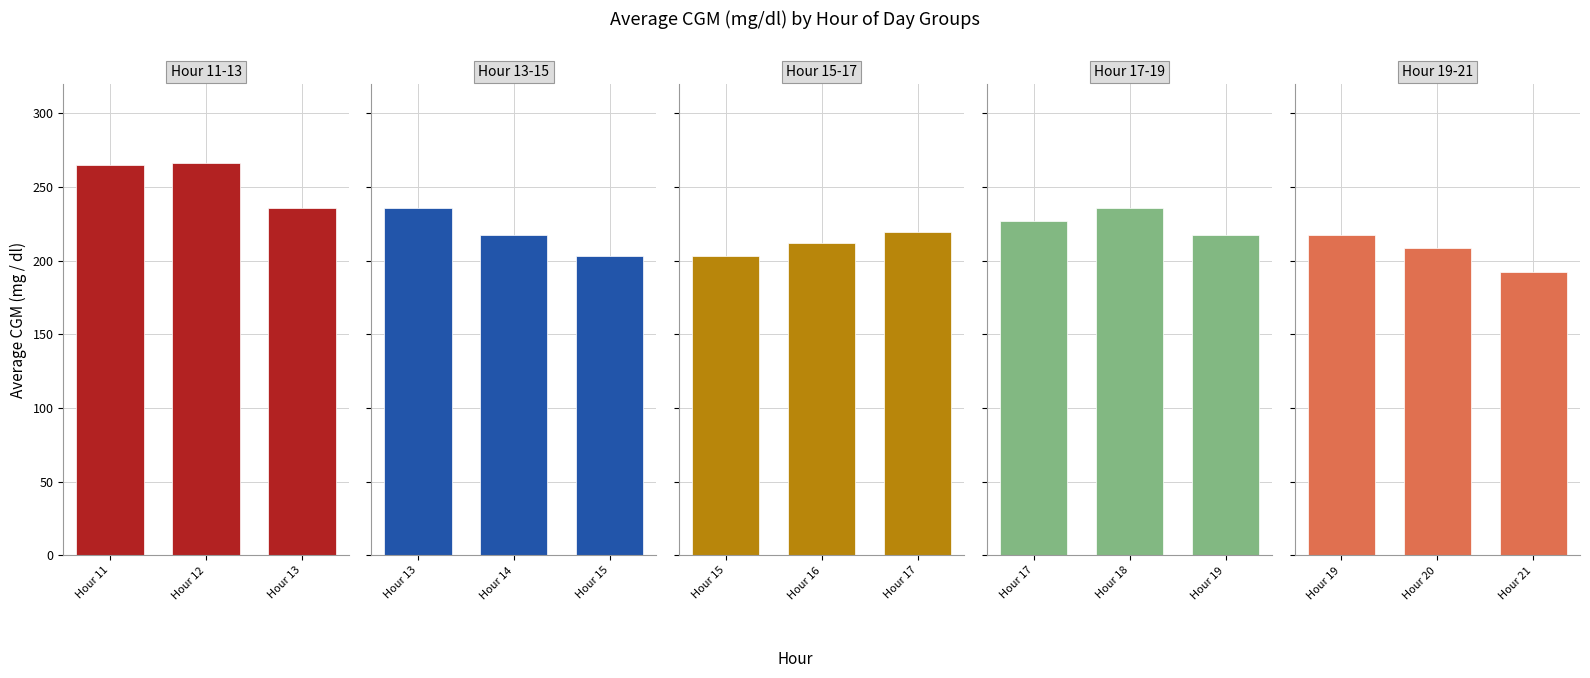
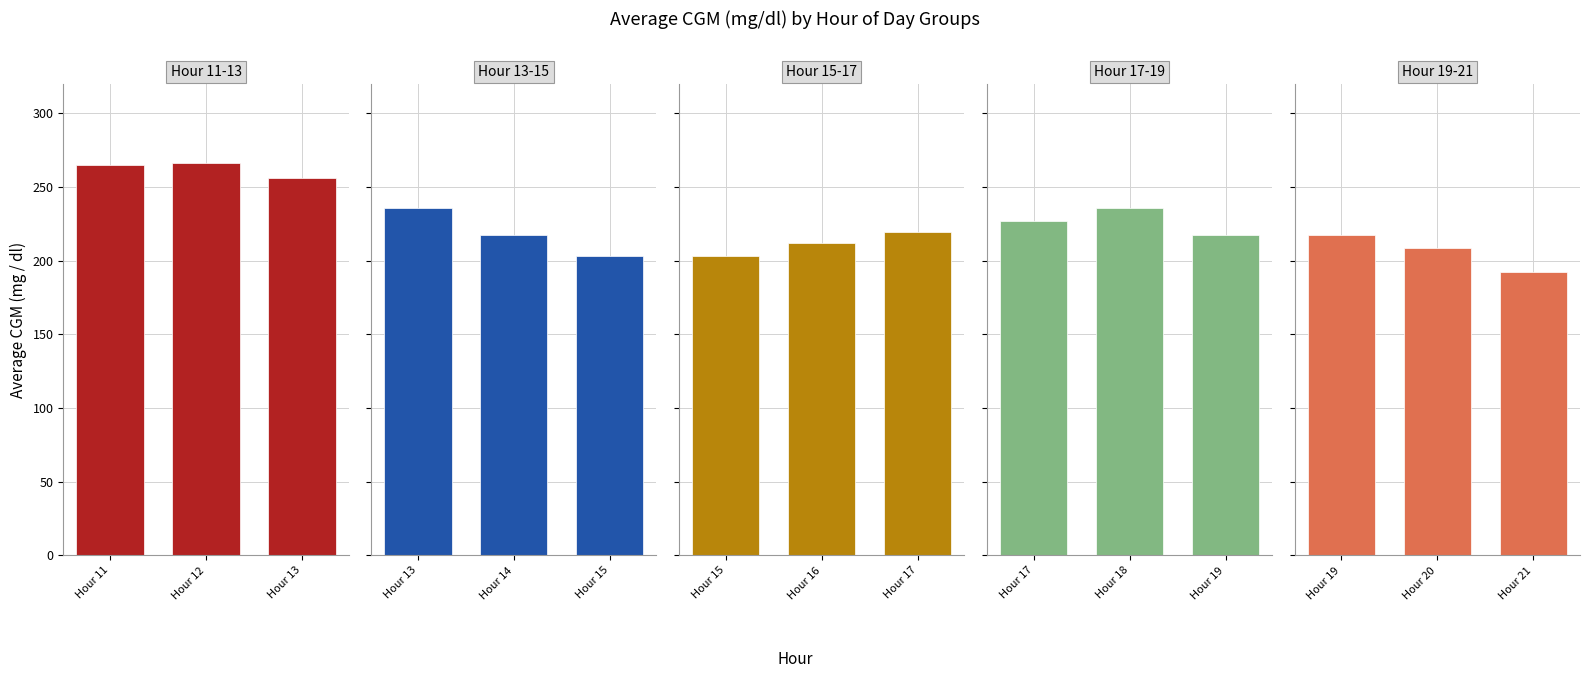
Hour 11-13, Hour 13: 236 -> 256
